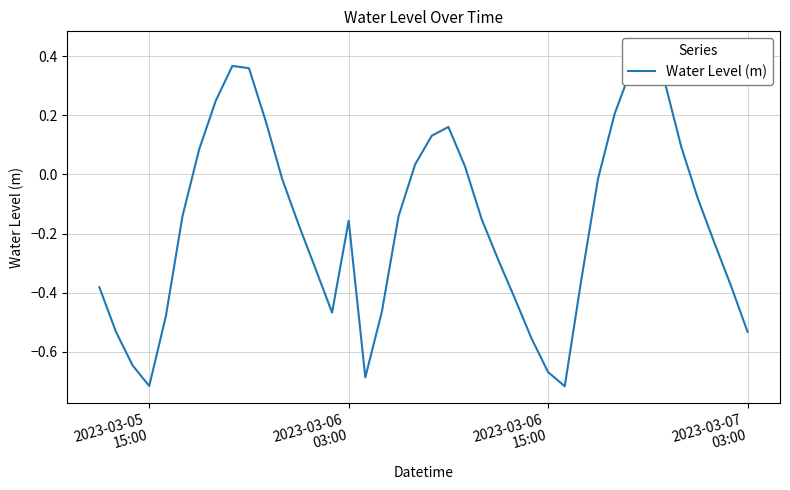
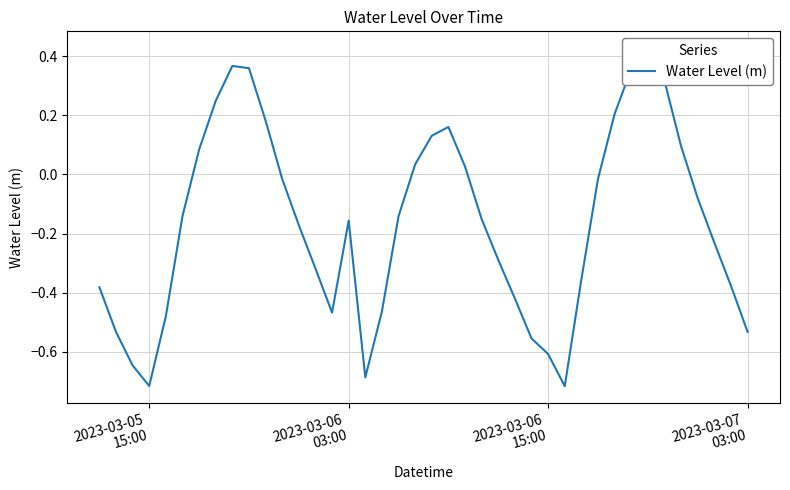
2023-03-06 15:00: -0.67 -> -0.61
